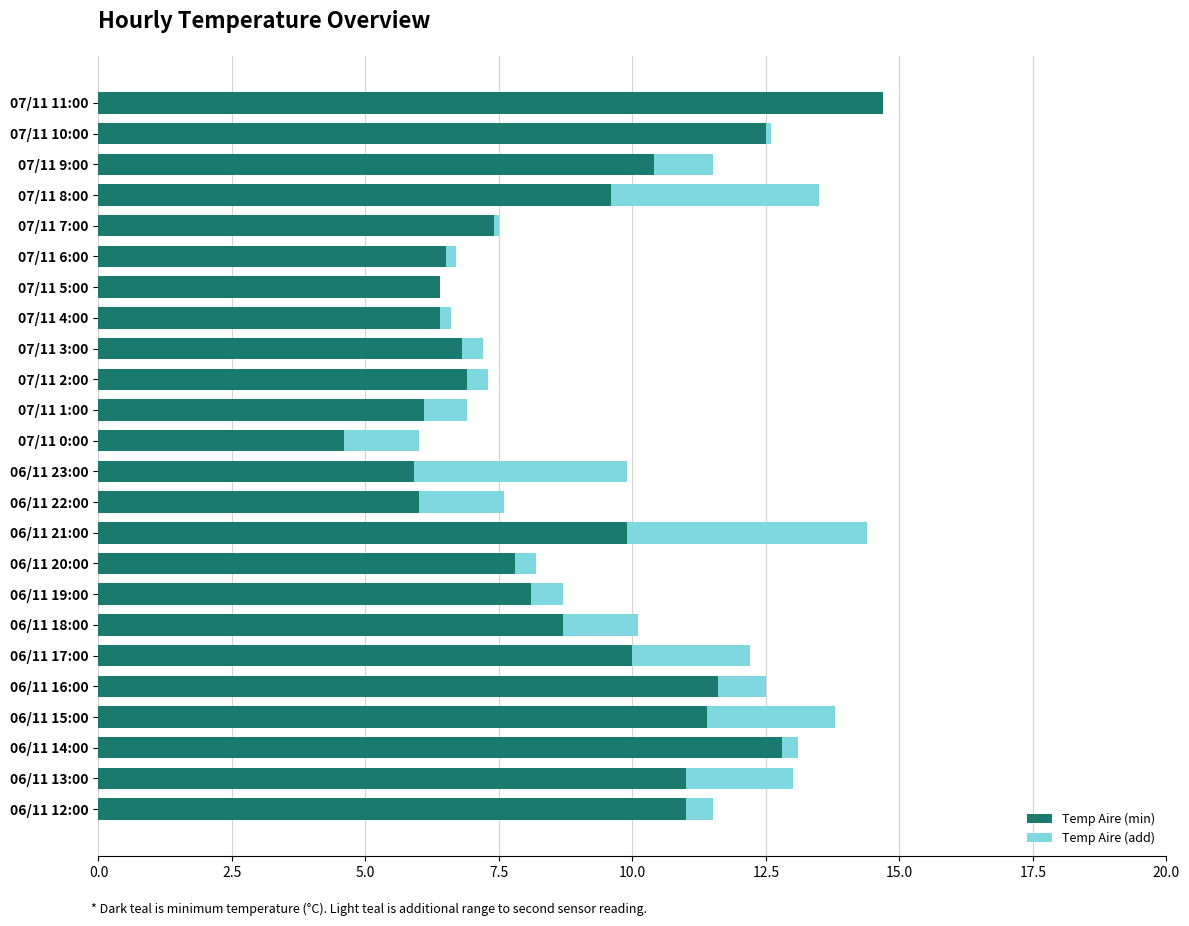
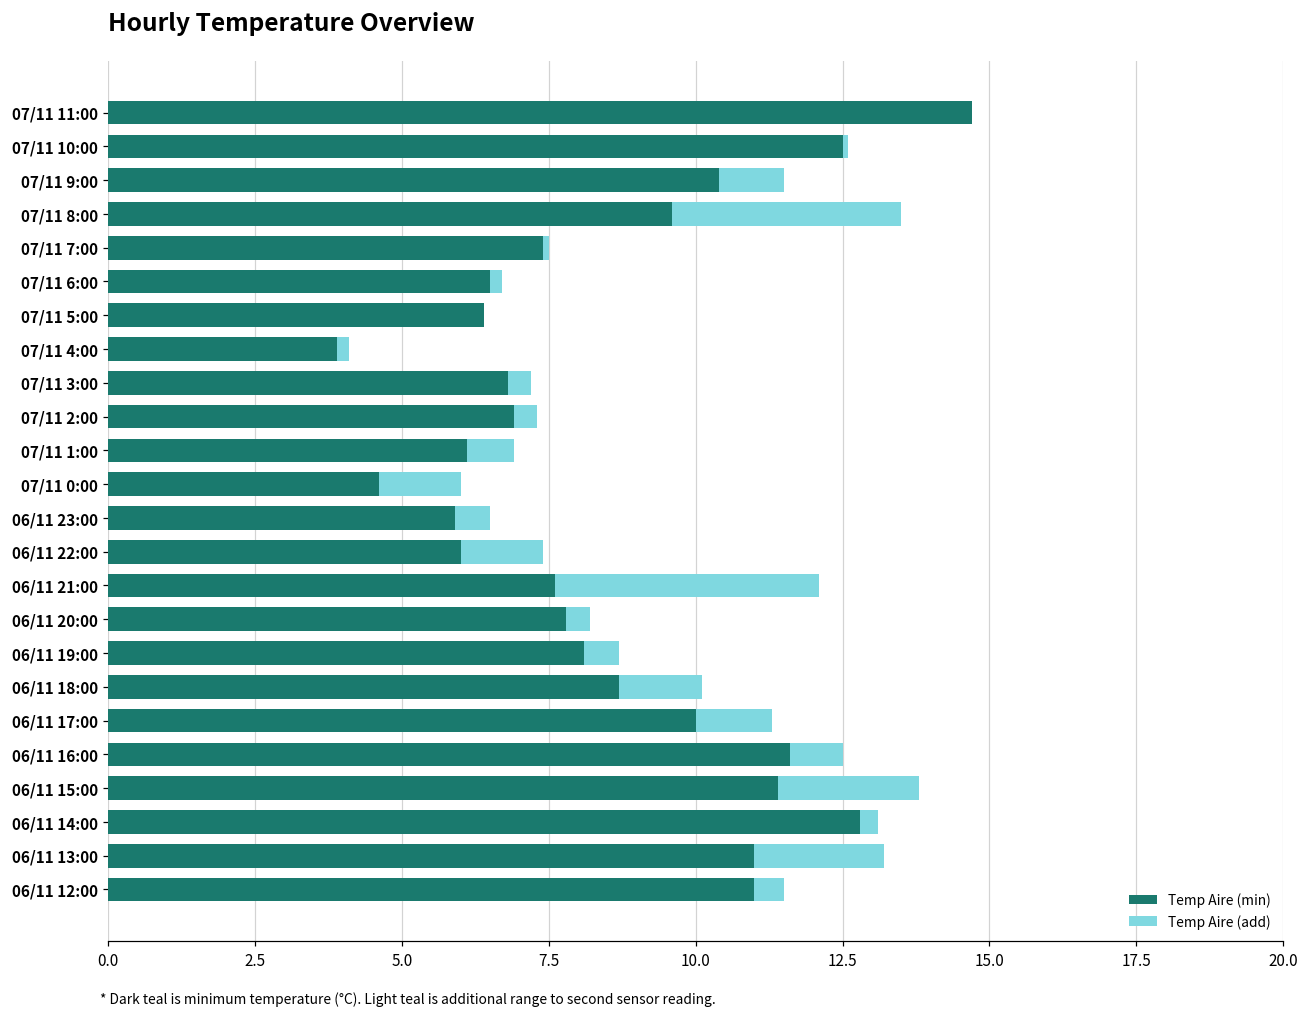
Temp Aire (min), 07/11 4:00: 6.4 -> 3.9
Temp Aire (add), 06/11 23:00: 4.0 -> 0.6
Temp Aire (add), 06/11 22:00: 1.6 -> 1.4
Temp Aire (min), 06/11 21:00: 9.9 -> 7.6
Temp Aire (add), 06/11 17:00: 2.2 -> 1.3
Temp Aire (add), 06/11 13:00: 2.0 -> 2.2
